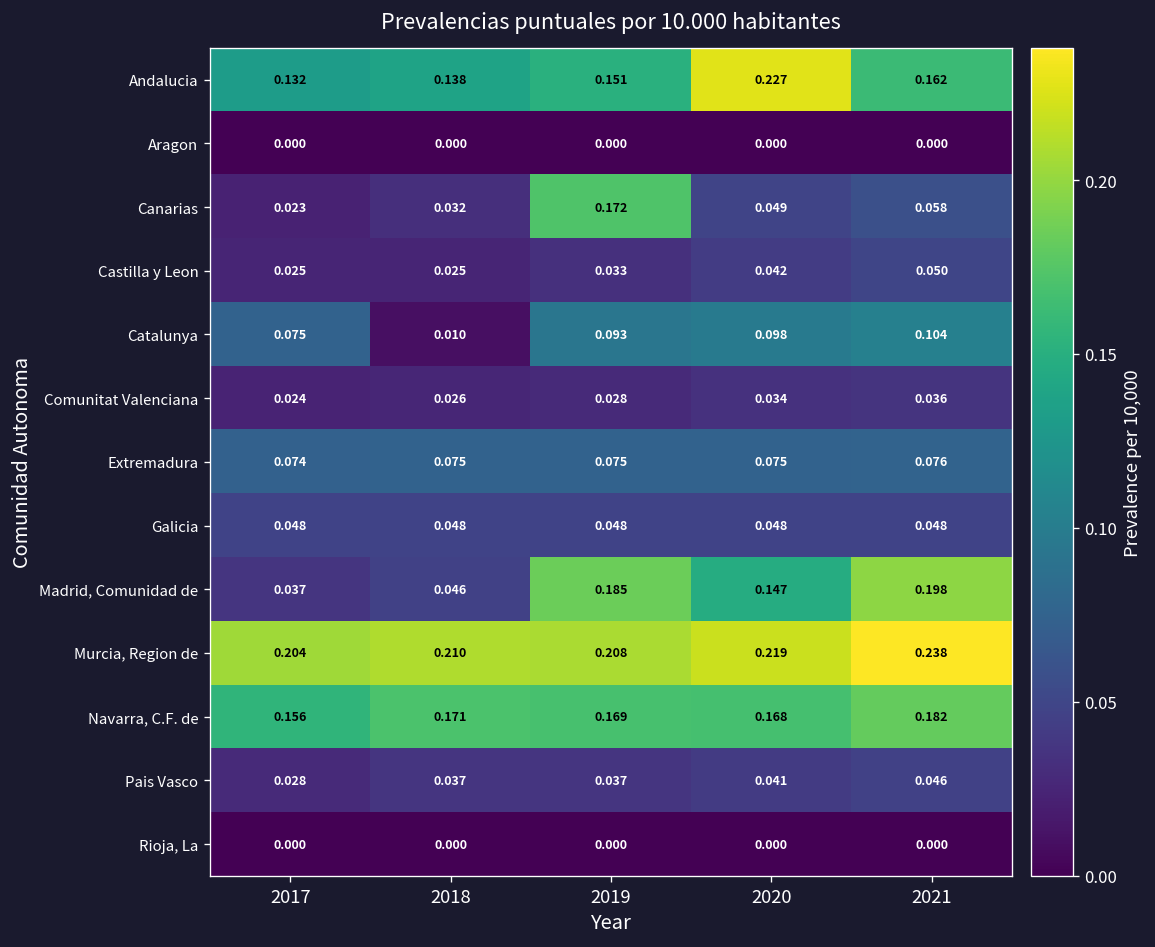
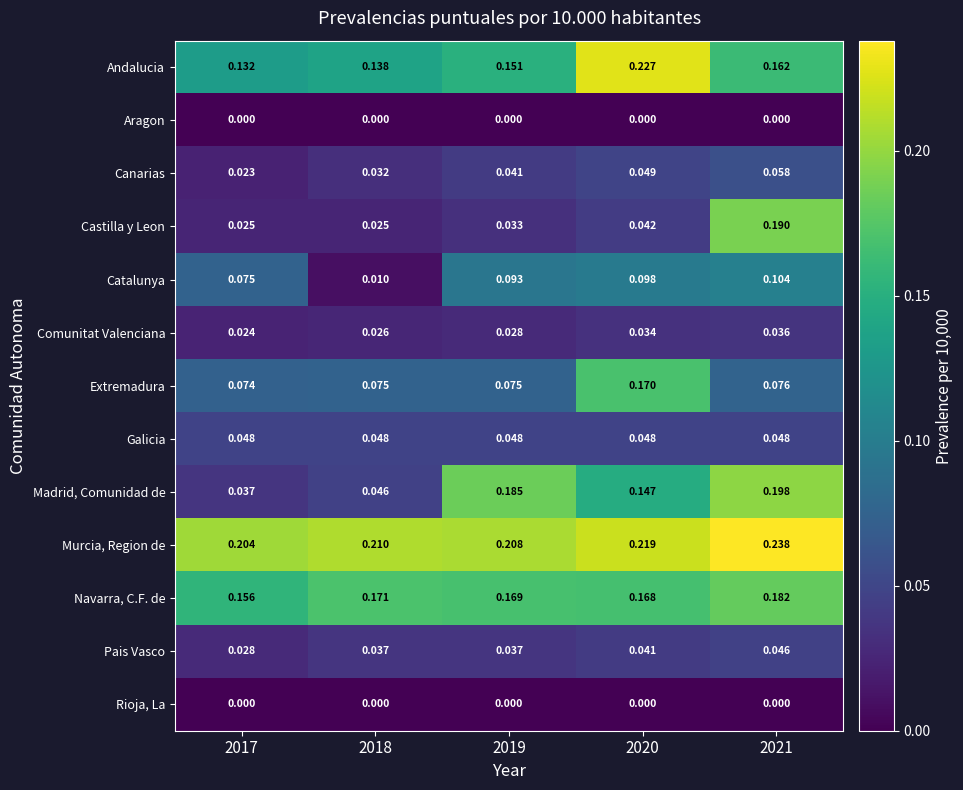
Canarias, 2019: 0.172 -> 0.041
Castilla y Leon, 2021: 0.050 -> 0.190
Extremadura, 2020: 0.075 -> 0.170
